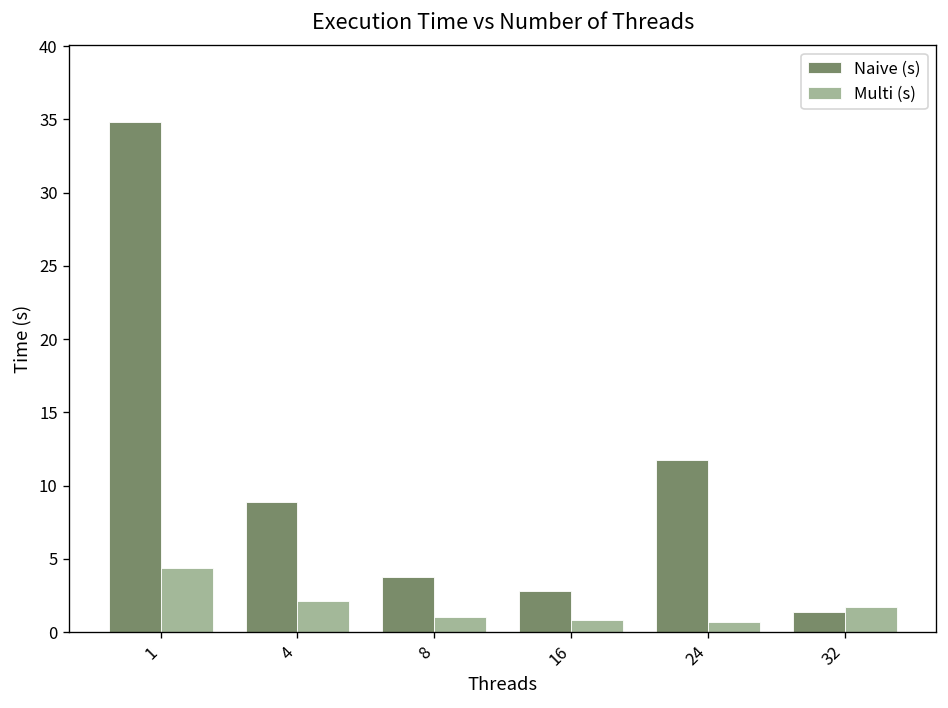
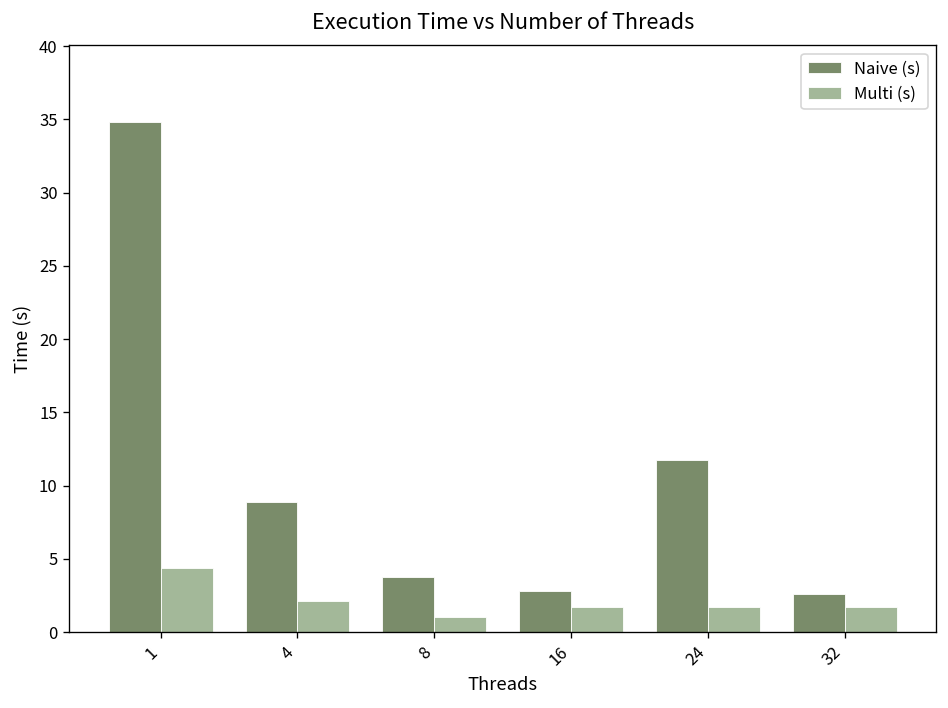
Multi (s), 16: 0.9 -> 1.7
Multi (s), 24: 0.7 -> 1.8
Naive (s), 32: 1.4 -> 2.6
